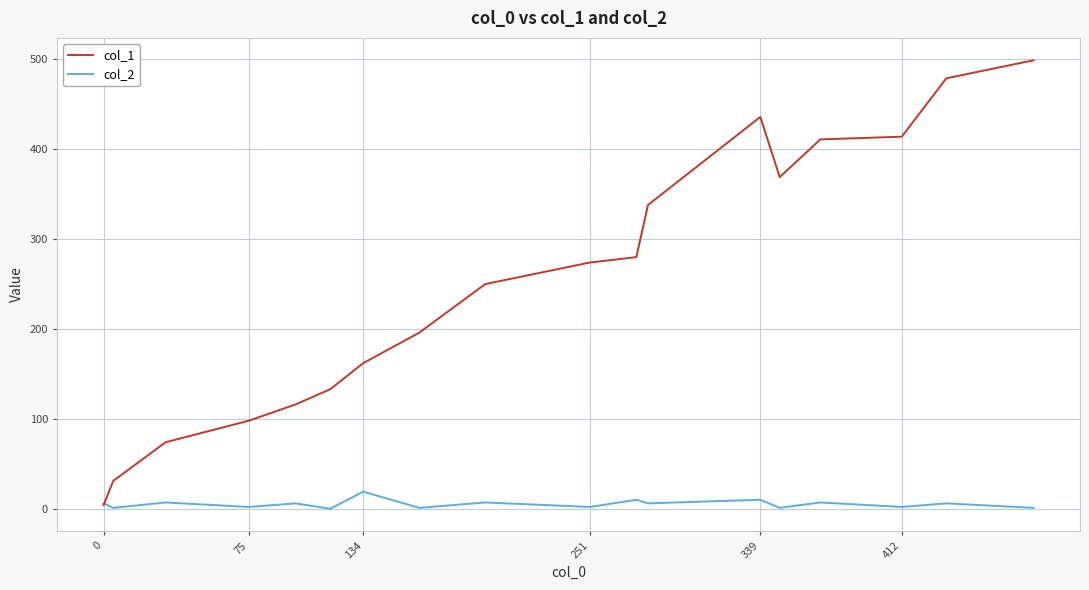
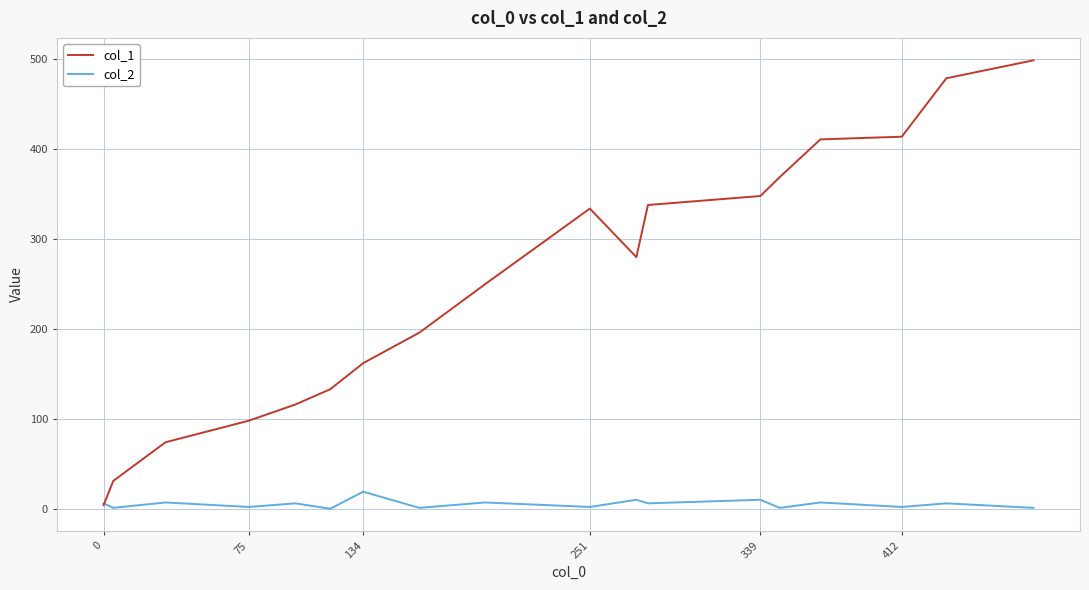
col_1, 251: 270 -> 330
col_1, 339: 440 -> 350
